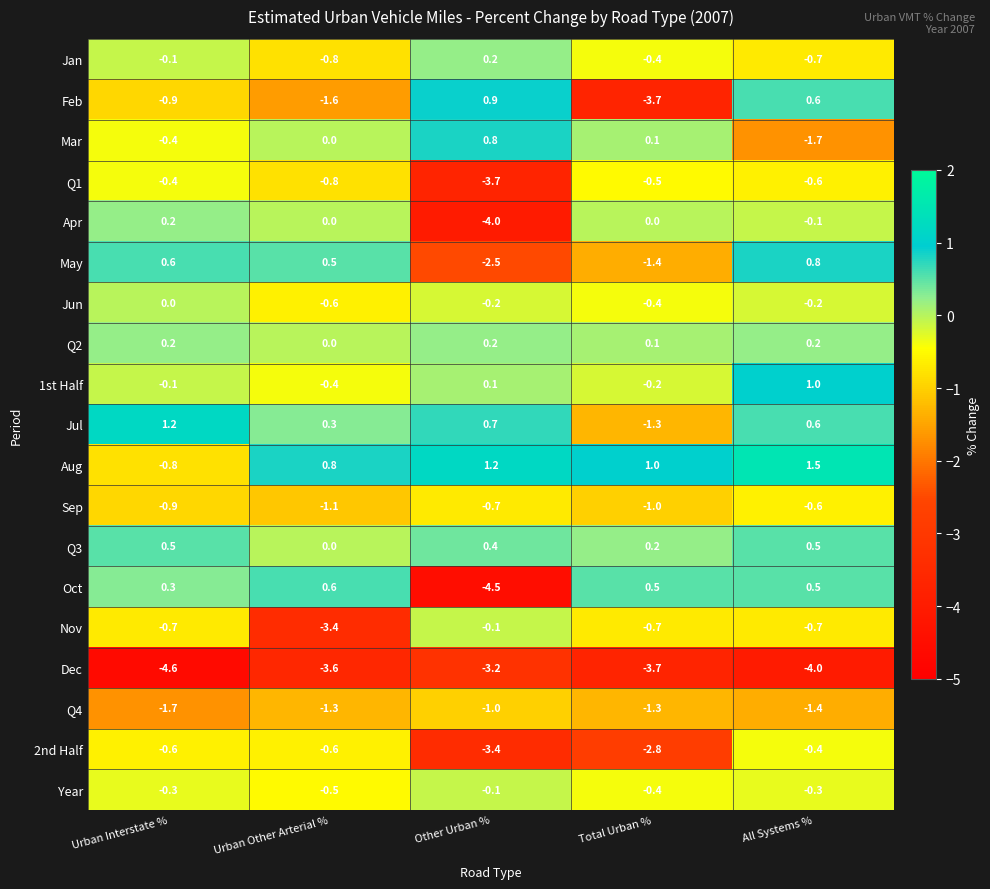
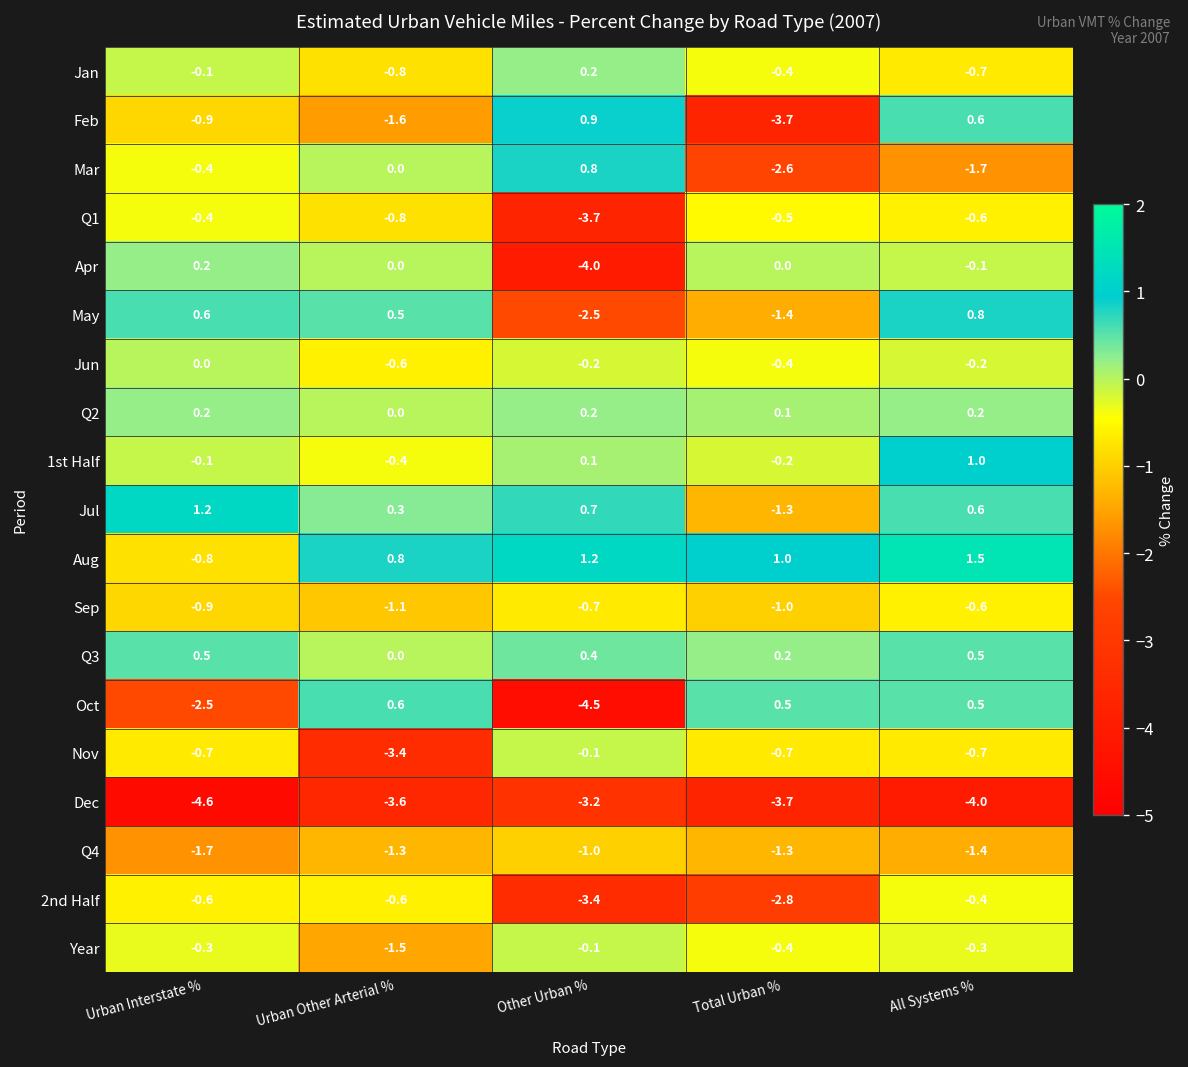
Mar, Total Urban %: 0.1 -> -2.6
Oct, Urban Interstate %: 0.3 -> -2.5
Year, Urban Other Arterial %: -0.5 -> -1.5
